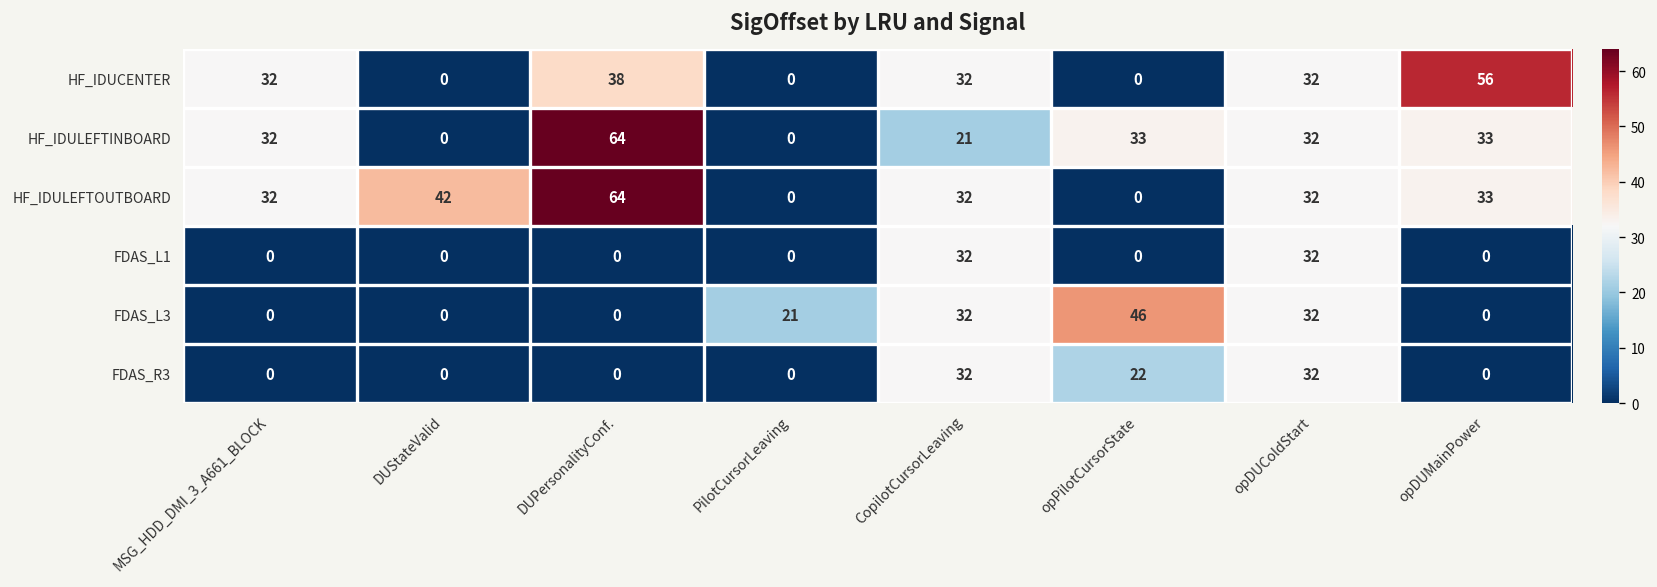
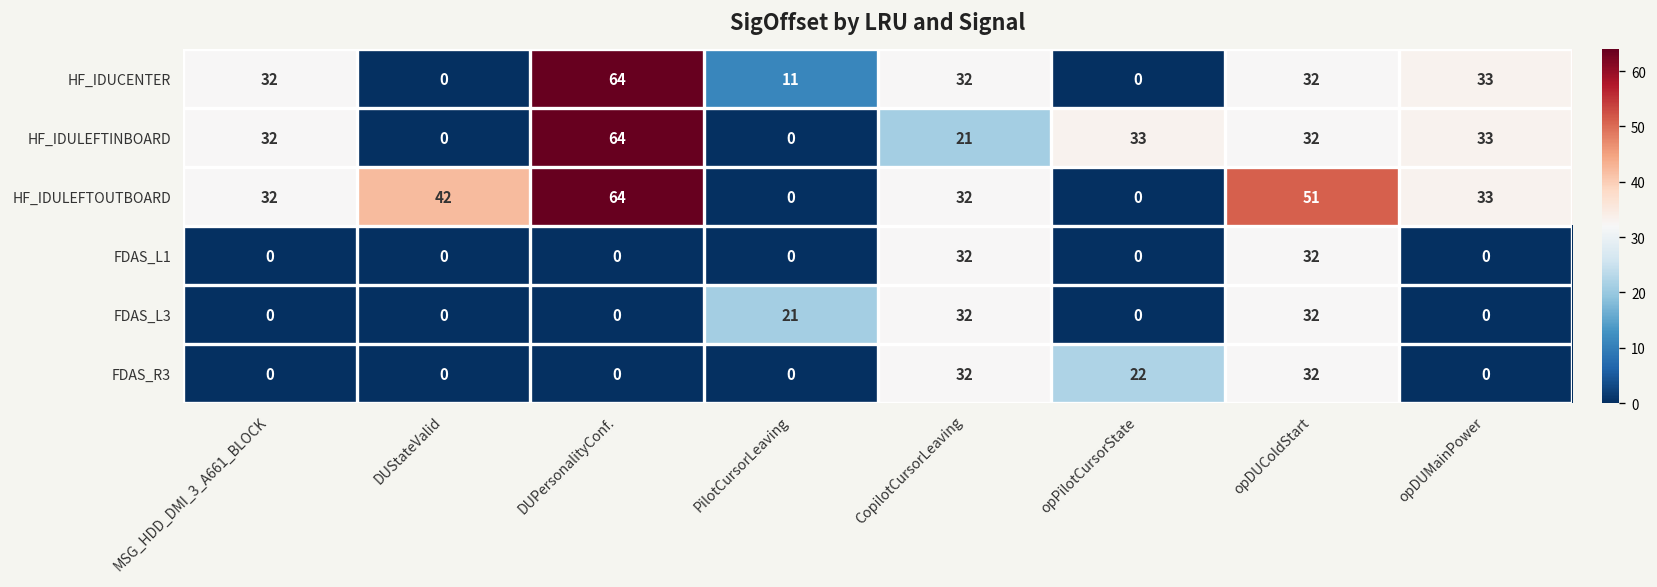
HF_IDUCENTER, DUPersonalityConf.: 38 -> 64
HF_IDUCENTER, PilotCursorLeaving: 0 -> 11
HF_IDUCENTER, opDUMainPower: 56 -> 33
HF_IDULEFTOUTBOARD, opDUColdStart: 32 -> 51
FDAS_L3, opPilotCursorState: 46 -> 0
